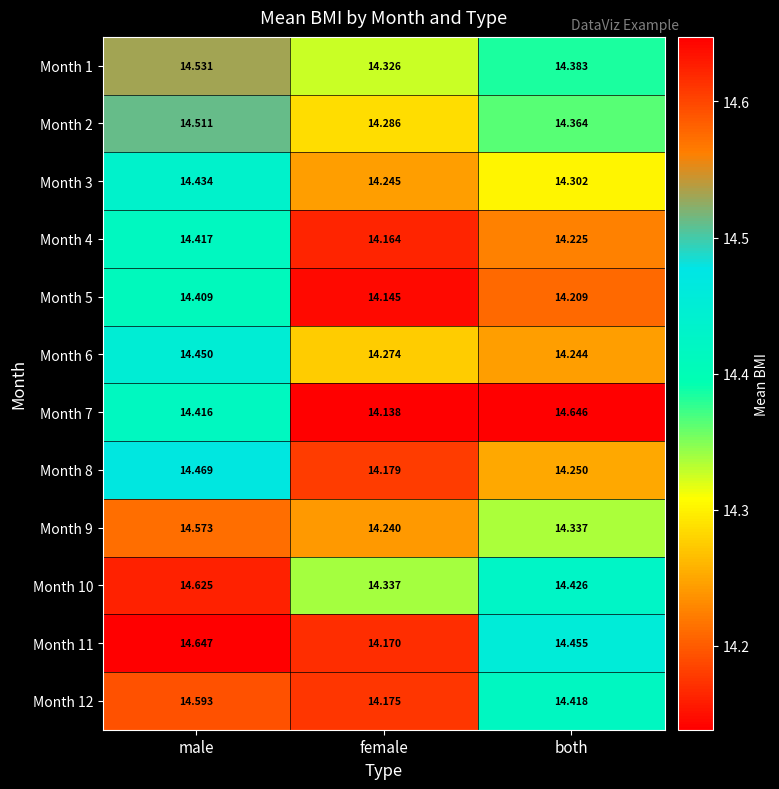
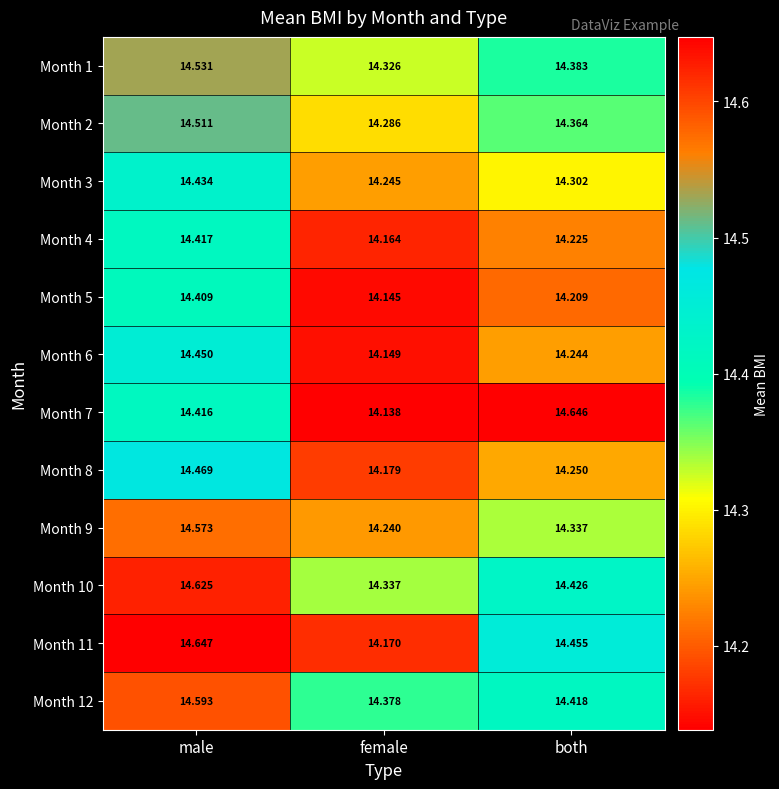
Month 6, female: 14.274 -> 14.149
Month 12, female: 14.175 -> 14.378
